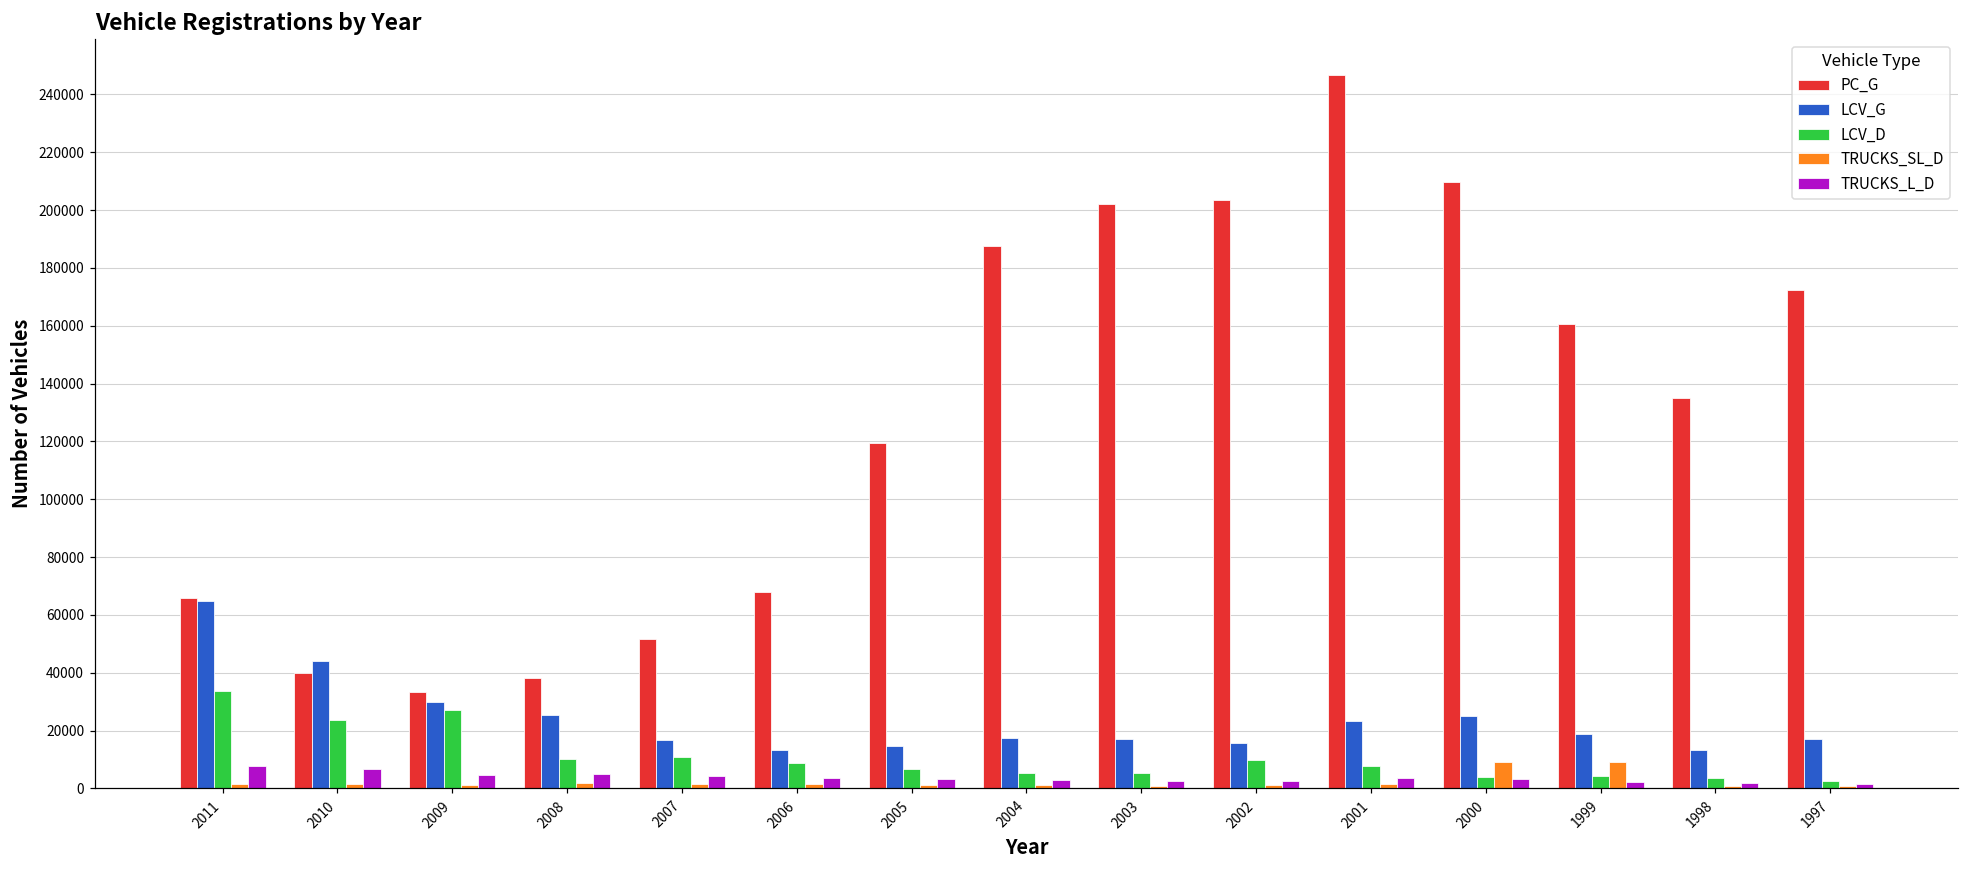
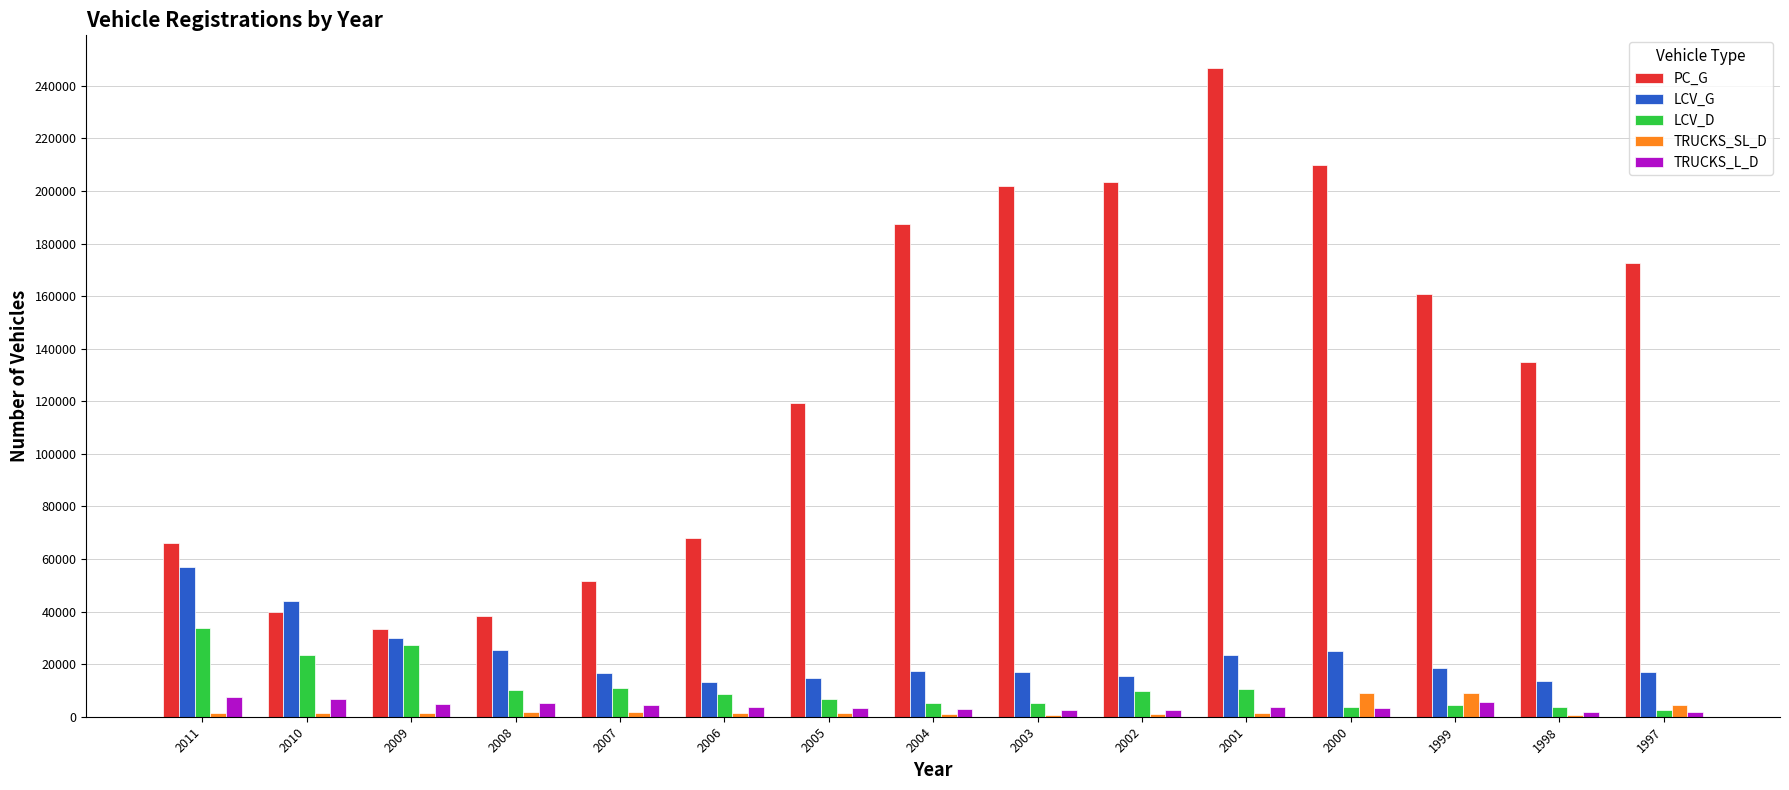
LCV_G, 2011: 65000 -> 57000
LCV_D, 2001: 8000 -> 11000
TRUCKS_L_D, 1999: 2000 -> 6000
TRUCKS_SL_D, 1997: 1000 -> 4000
